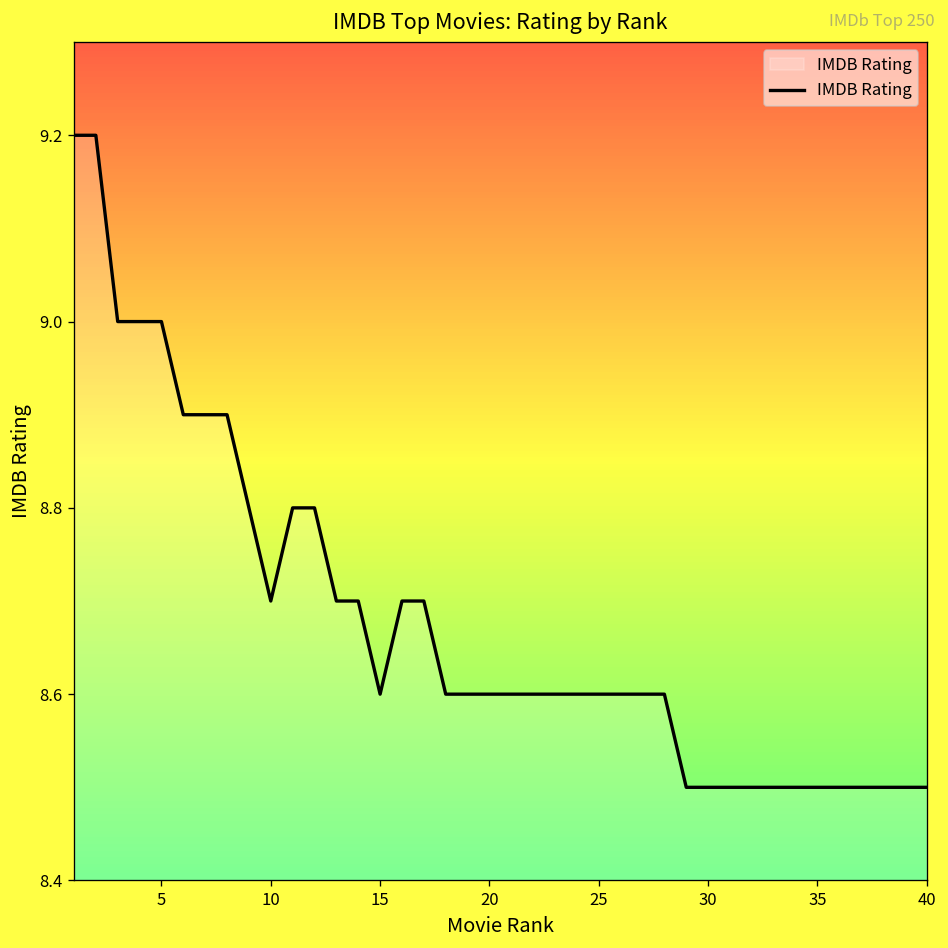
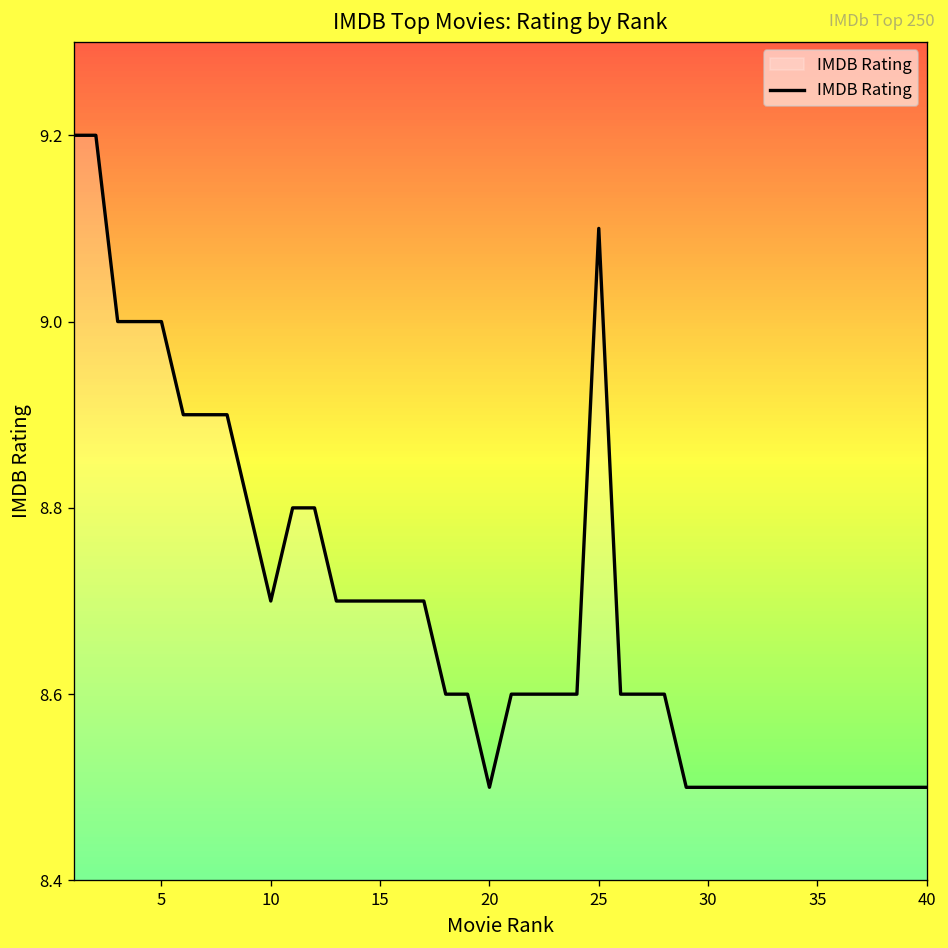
15: 8.6 -> 8.7
20: 8.6 -> 8.5
25: 8.6 -> 9.1
